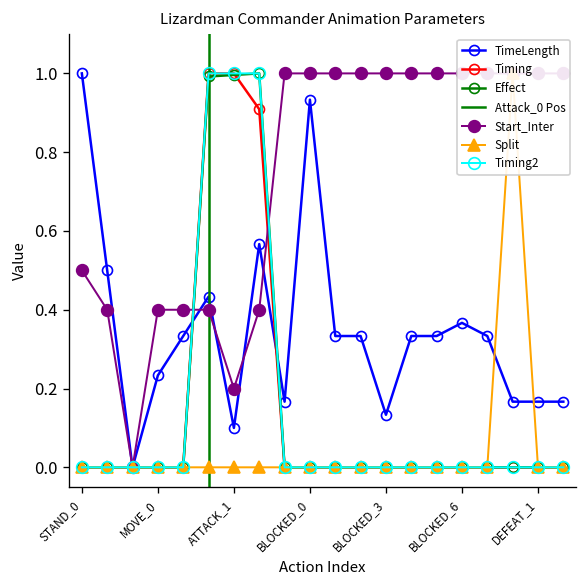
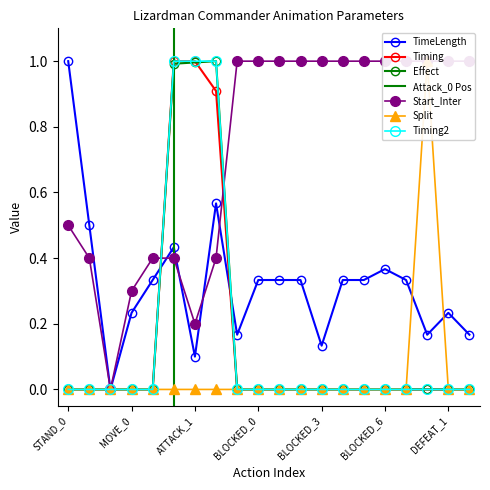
Start_Inter, MOVE_0: 0.40 -> 0.30
TimeLength, BLOCKED_0: 0.93 -> 0.33
TimeLength, DEFEAT_1: 0.17 -> 0.23
